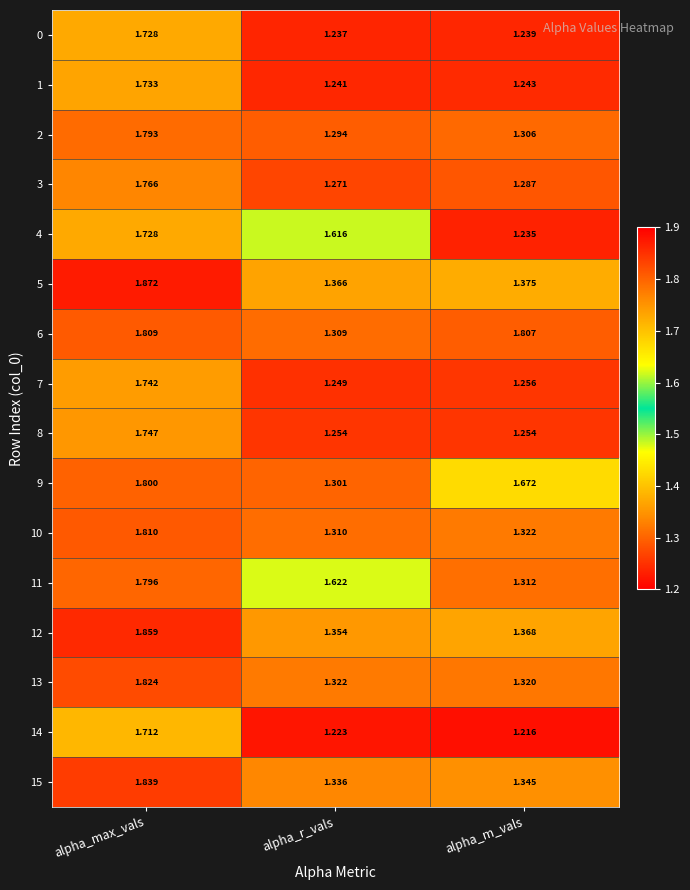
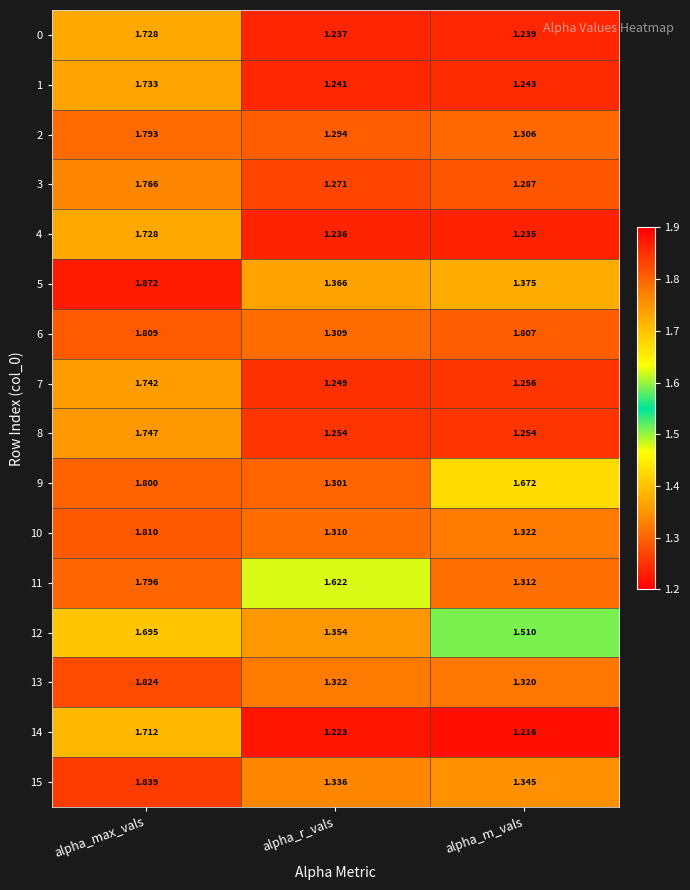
4, alpha_r_vals: 1.616 -> 1.236
12, alpha_max_vals: 1.859 -> 1.695
12, alpha_m_vals: 1.368 -> 1.510
